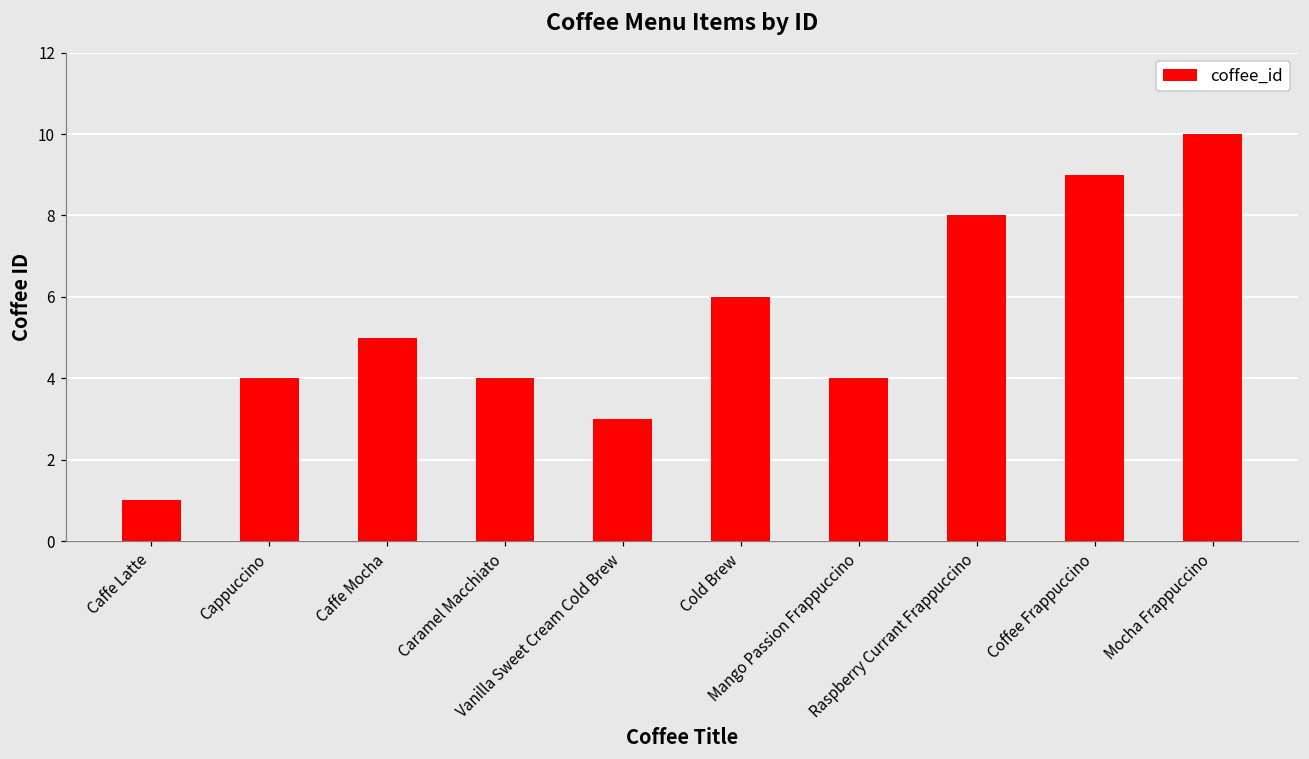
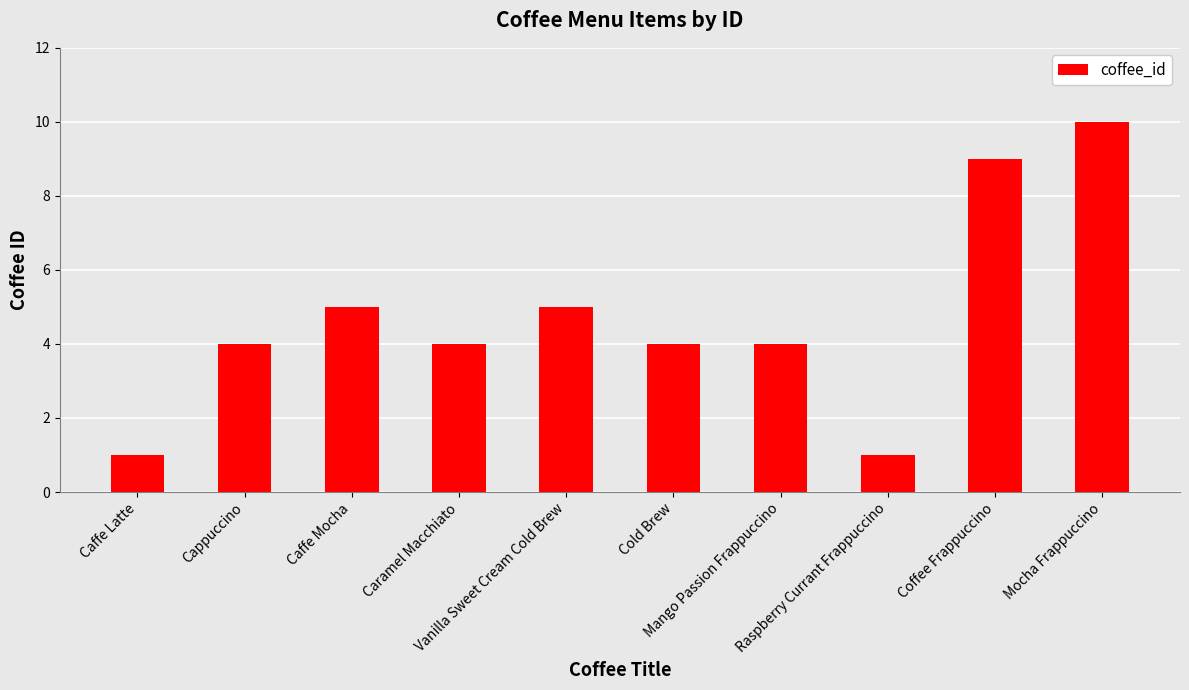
Vanilla Sweet Cream Cold Brew: 3 -> 5
Cold Brew: 6 -> 4
Raspberry Currant Frappuccino: 8 -> 1
